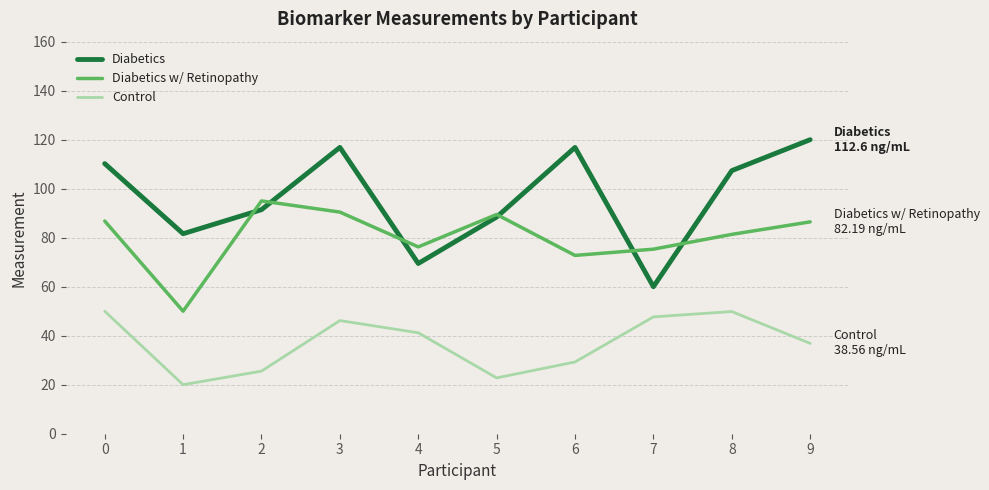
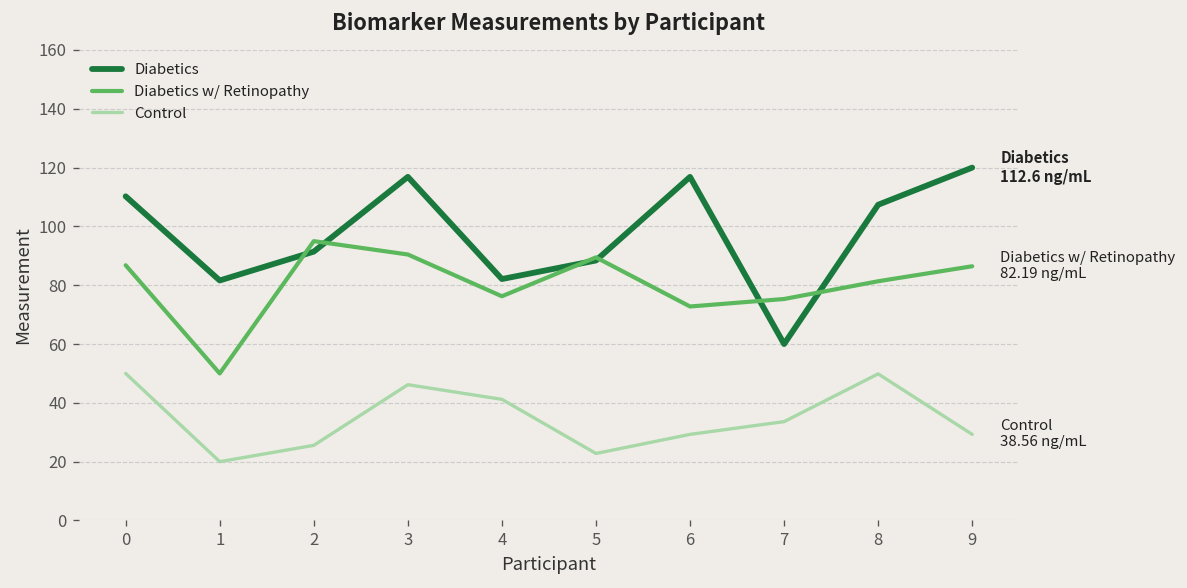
Diabetics, 4: 69 -> 82
Control, 7: 48 -> 34
Control, 9: 37 -> 29
